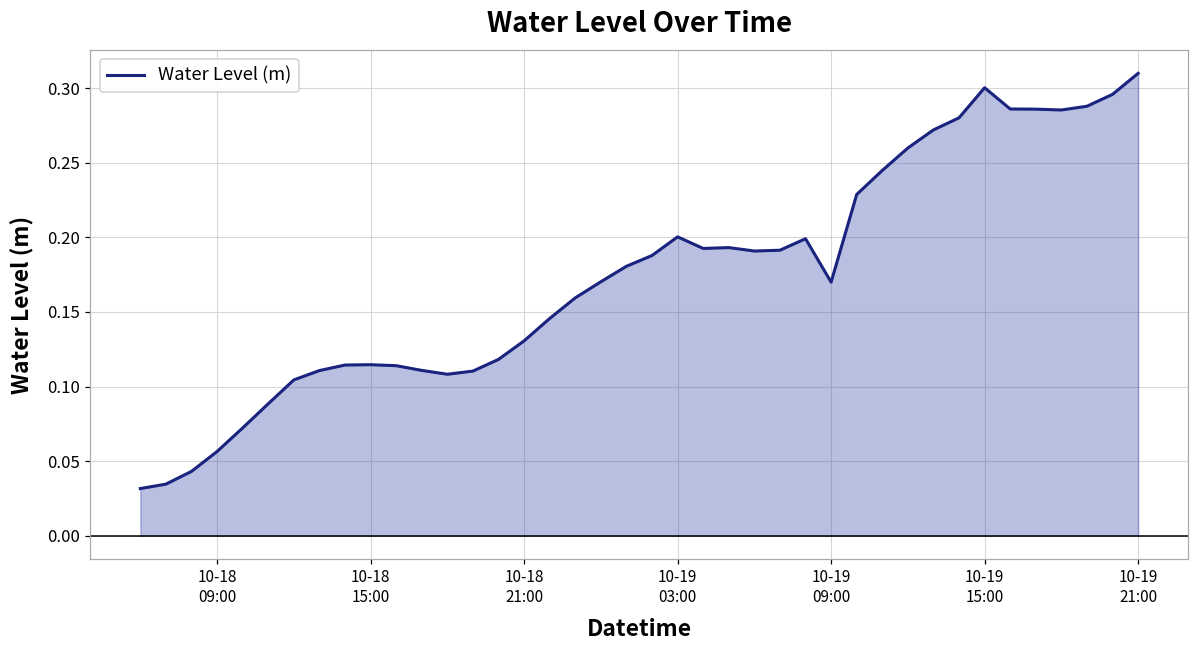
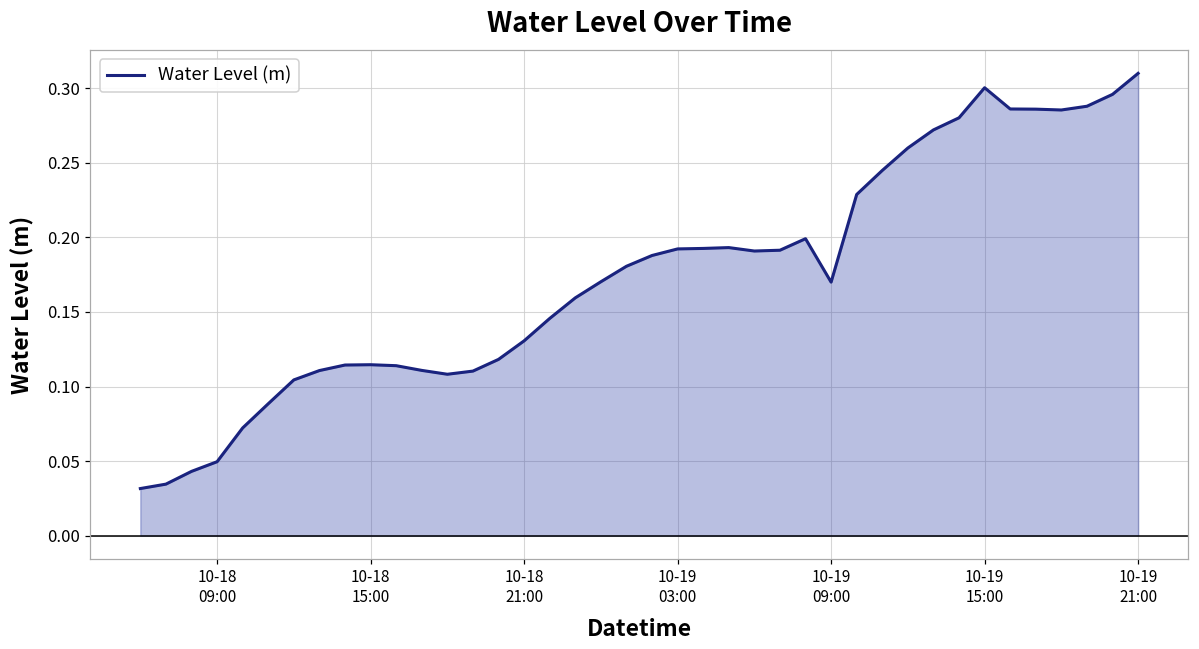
10-18 09:00: 0.056 -> 0.050
10-19 03:00: 0.200 -> 0.192
